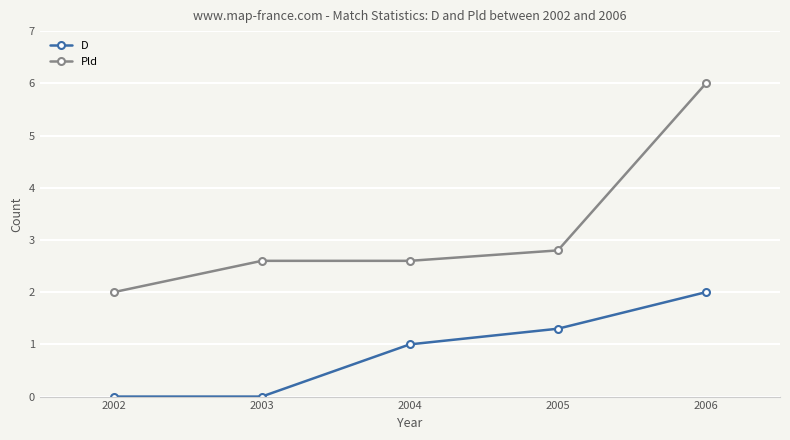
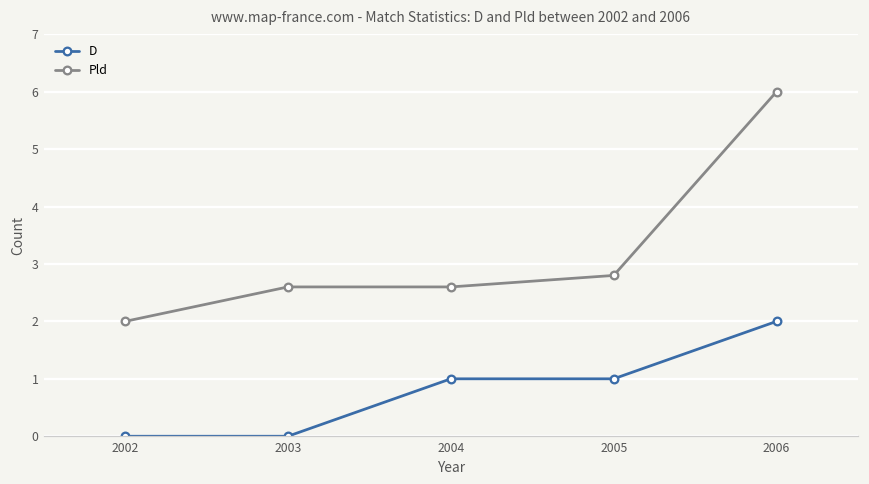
D, 2005: 1.3 -> 1.0
